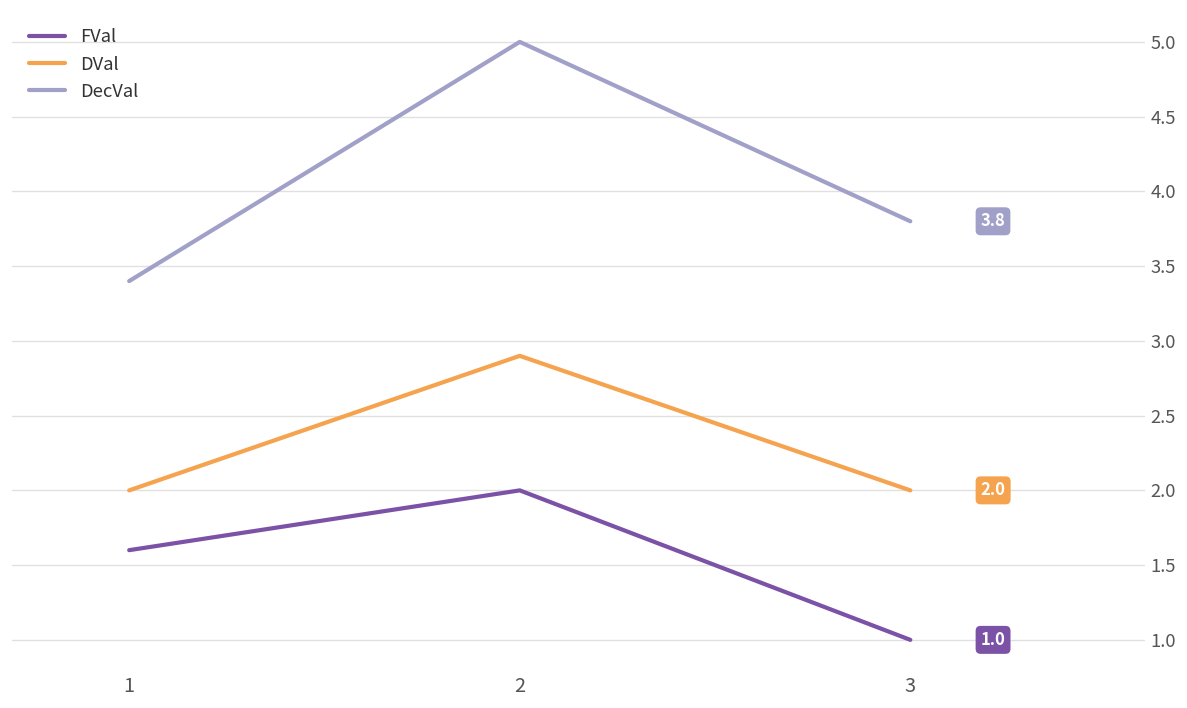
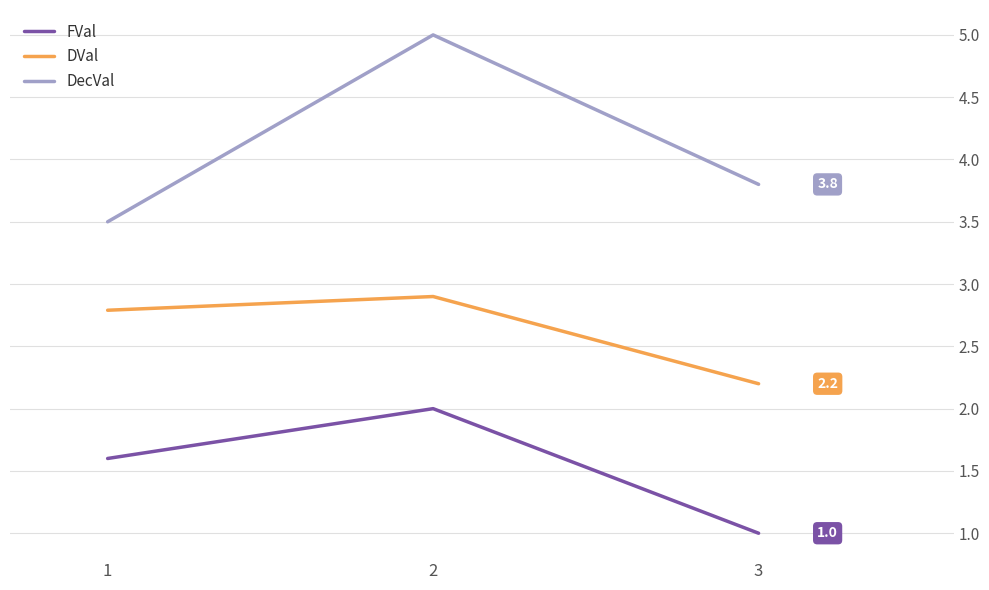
DVal, 1: 2.00 -> 2.79
DecVal, 1: 3.4 -> 3.5
DVal, 3: 2.0 -> 2.2
